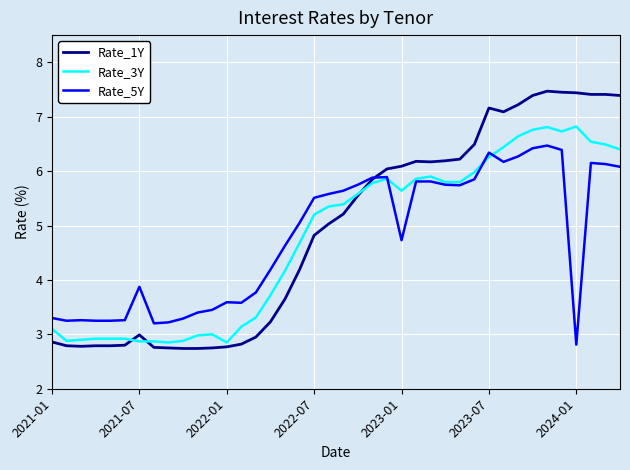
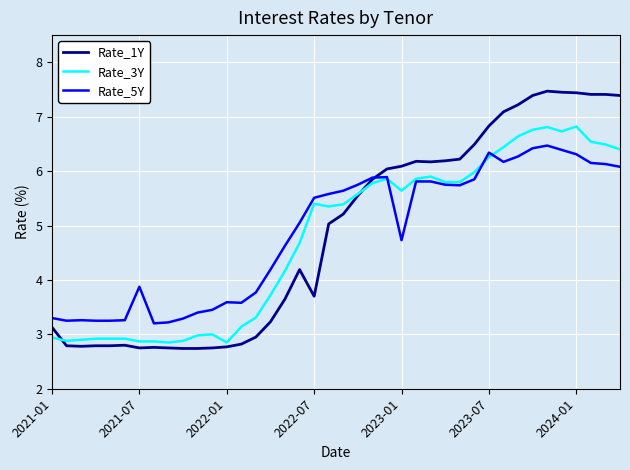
Rate_1Y, 2021-01: 2.9 -> 3.1
Rate_3Y, 2021-01: 3.1 -> 2.9
Rate_1Y, 2021-07: 3.0 -> 2.8
Rate_1Y, 2022-07: 4.8 -> 3.7
Rate_3Y, 2022-07: 5.2 -> 5.4
Rate_1Y, 2023-07: 7.2 -> 6.8
Rate_5Y, 2024-01: 2.8 -> 6.3
